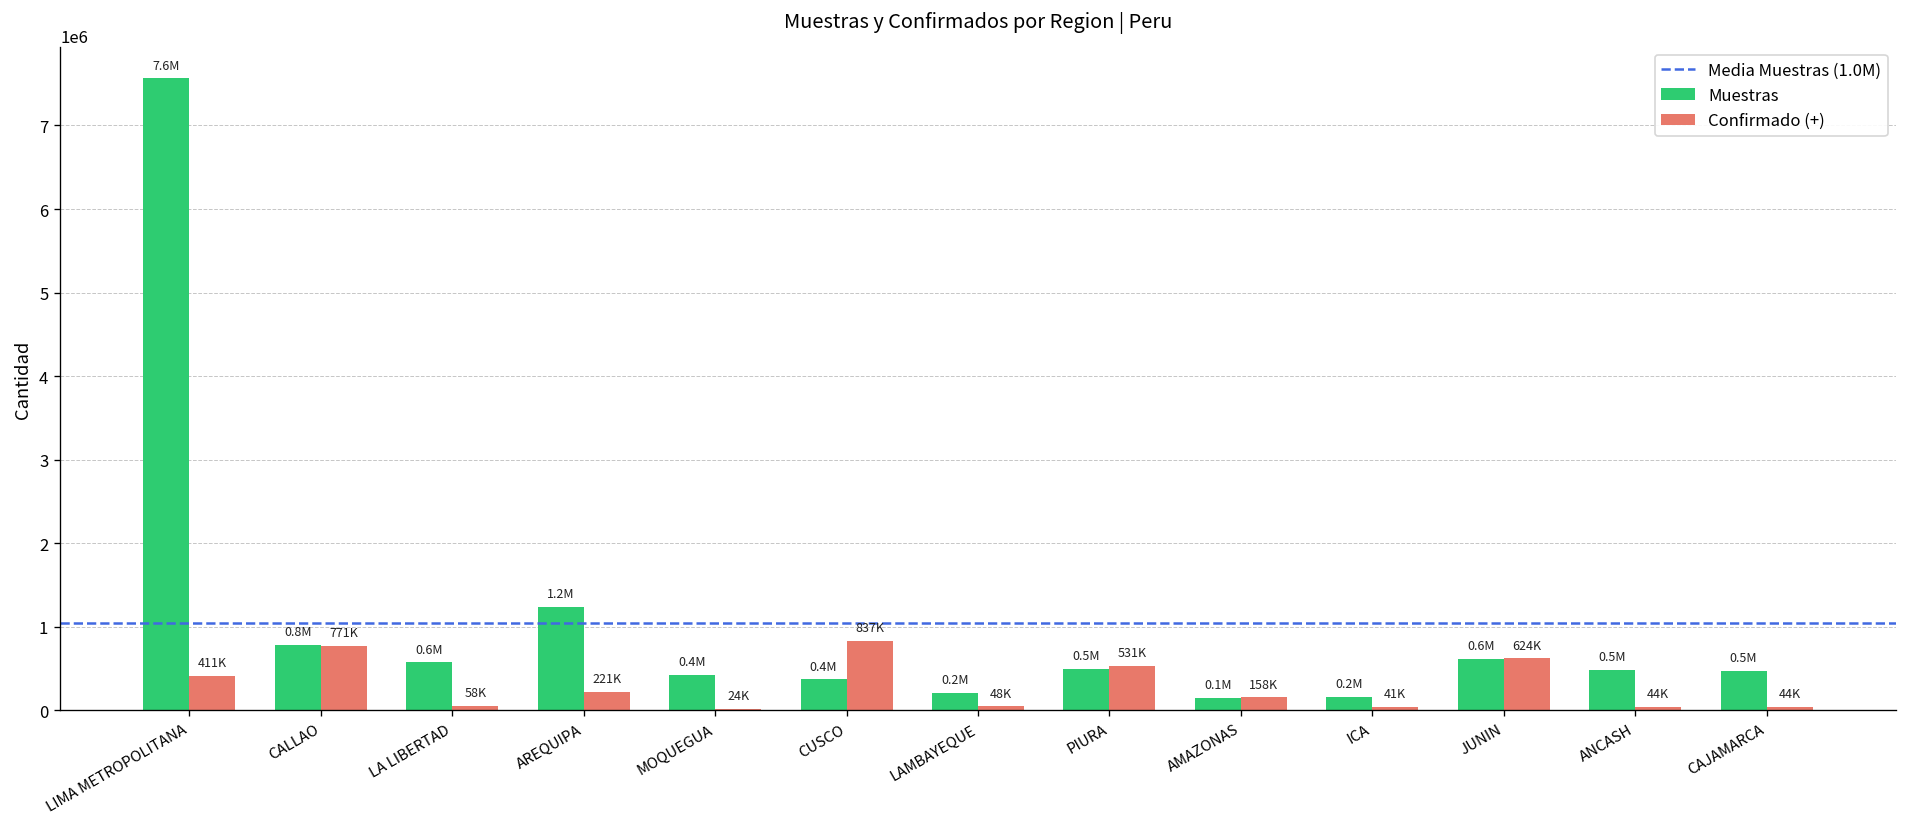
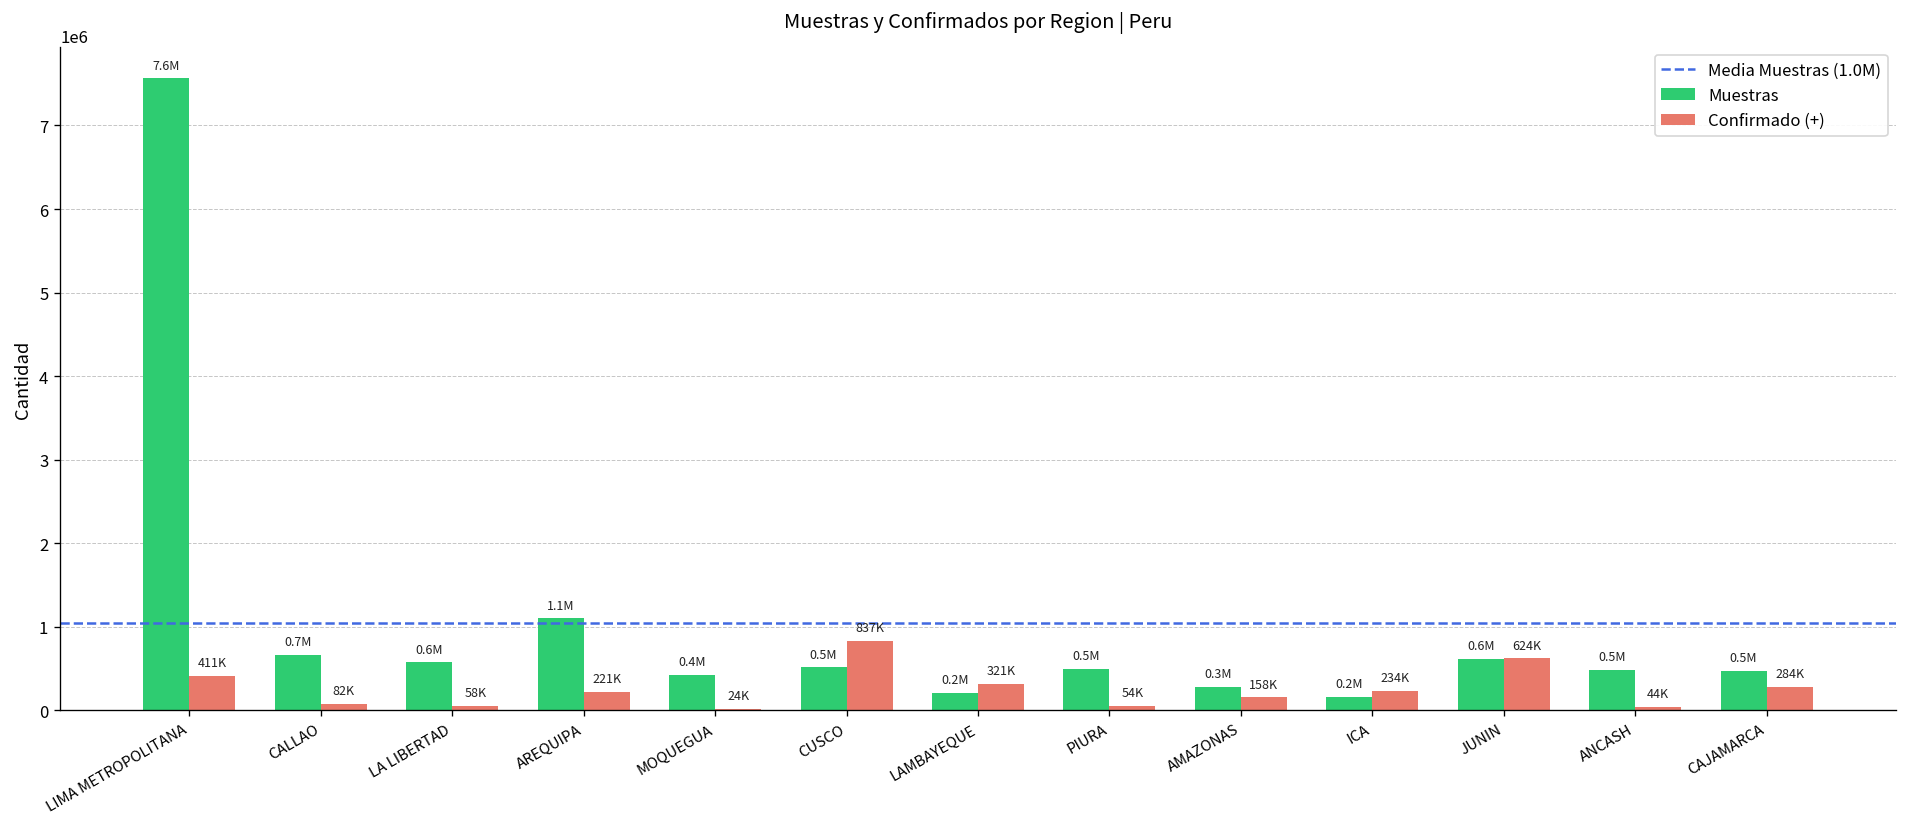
Muestras, CALLAO: 0.8M -> 0.7M
Confirmado (+), CALLAO: 771K -> 82K
Muestras, AREQUIPA: 1.2M -> 1.1M
Muestras, CUSCO: 0.4M -> 0.5M
Confirmado (+), LAMBAYEQUE: 48K -> 321K
Confirmado (+), PIURA: 531K -> 54K
Muestras, AMAZONAS: 0.1M -> 0.3M
Confirmado (+), ICA: 41K -> 234K
Confirmado (+), CAJAMARCA: 44K -> 284K
